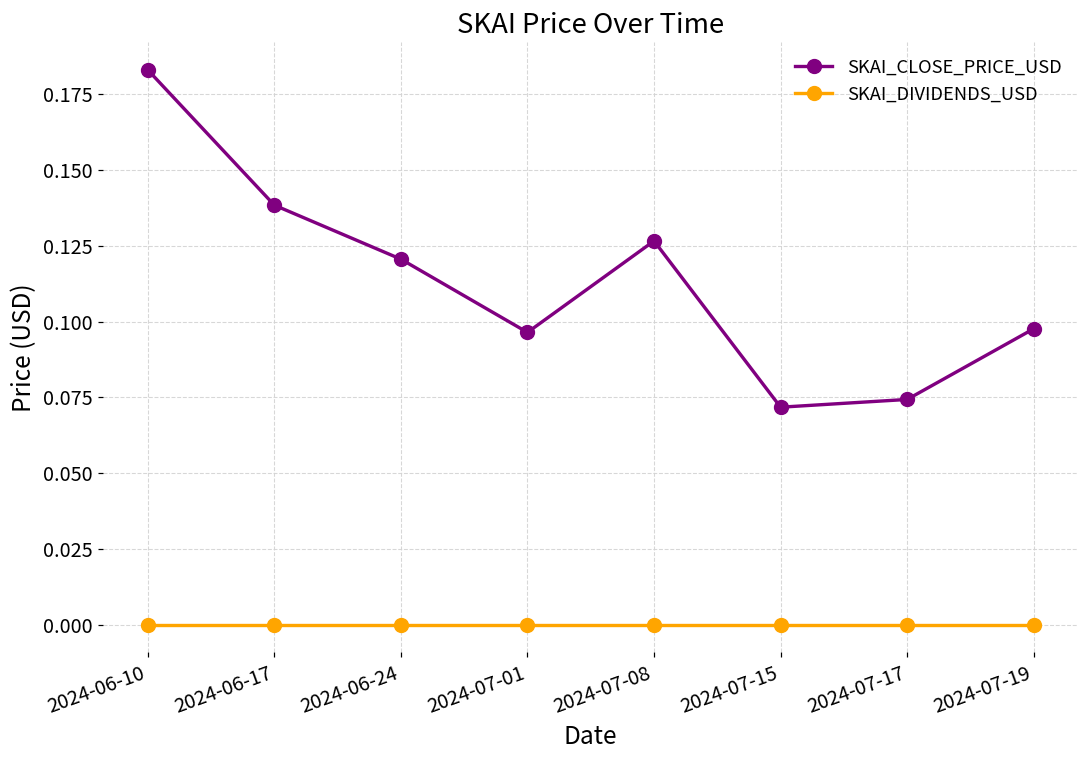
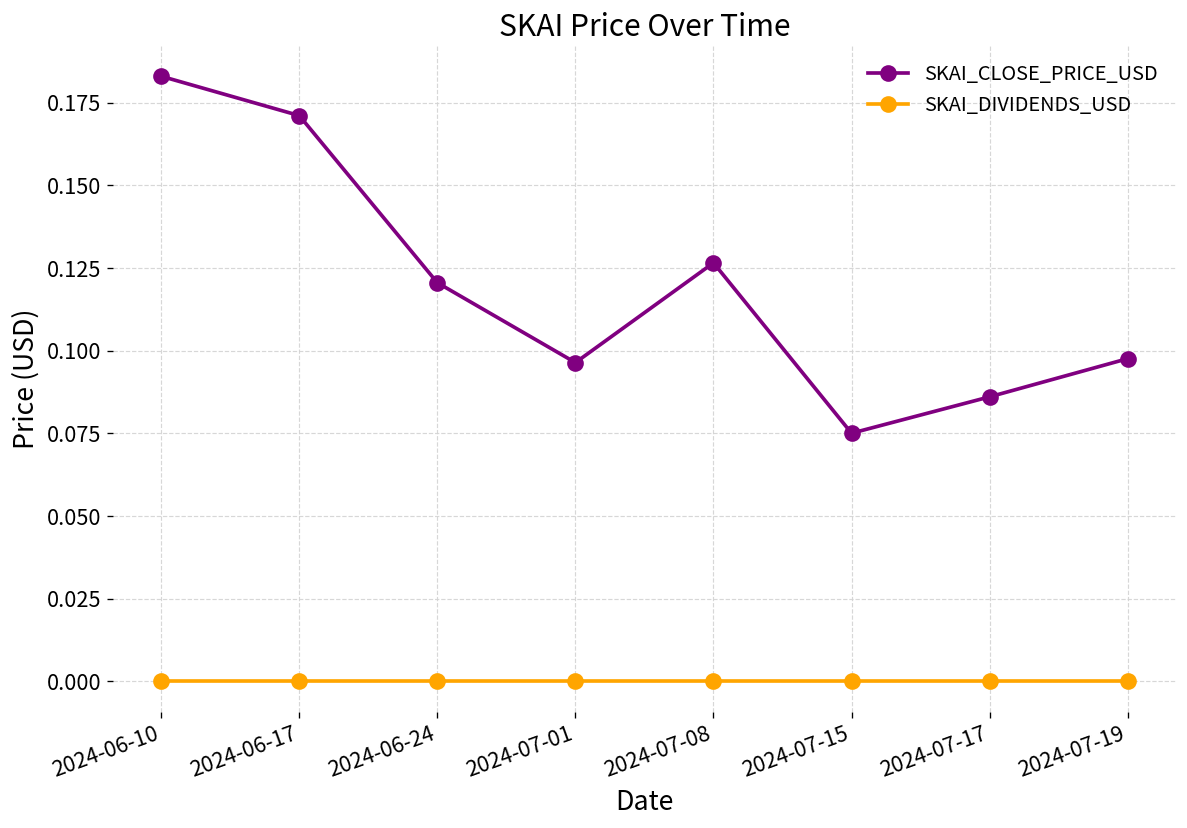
SKAI_CLOSE_PRICE_USD, 2024-06-17: 0.138 -> 0.171
SKAI_CLOSE_PRICE_USD, 2024-07-15: 0.072 -> 0.075
SKAI_CLOSE_PRICE_USD, 2024-07-17: 0.074 -> 0.086
